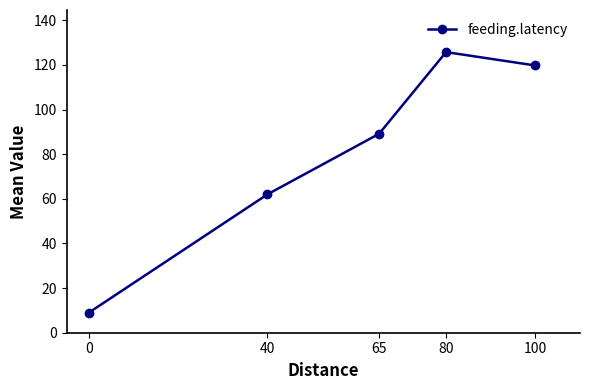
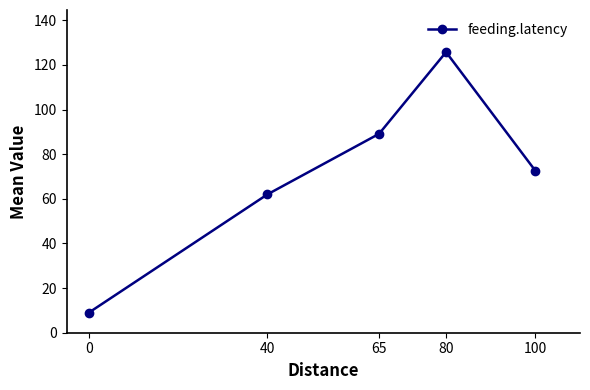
100: 120 -> 73
